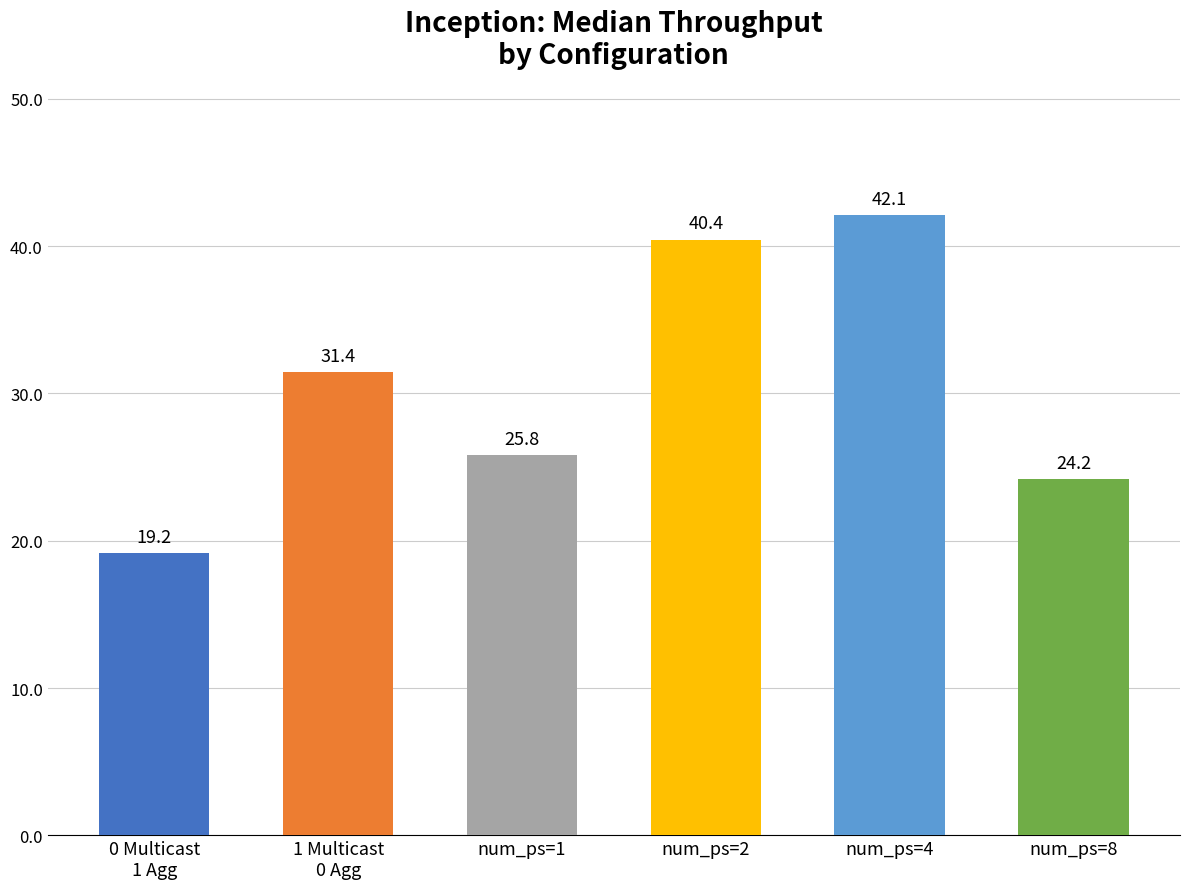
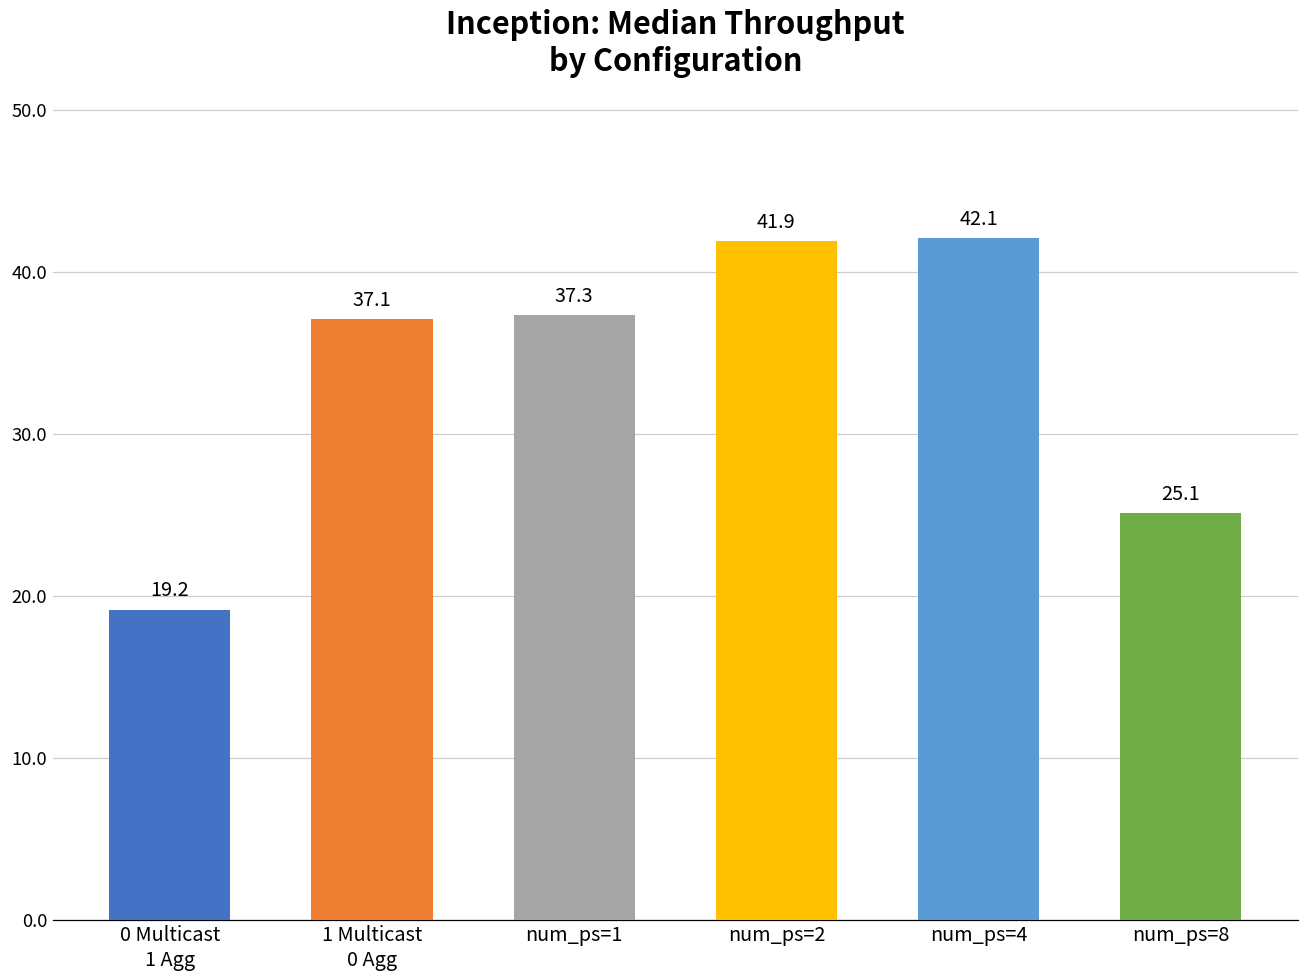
1 Multicast 0 Agg: 31.4 -> 37.1
num_ps=1: 25.8 -> 37.3
num_ps=2: 40.4 -> 41.9
num_ps=8: 24.2 -> 25.1
